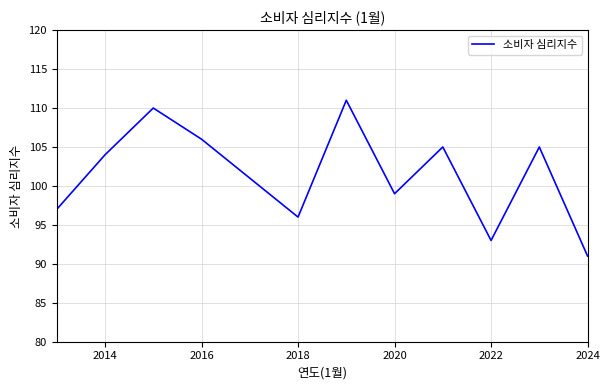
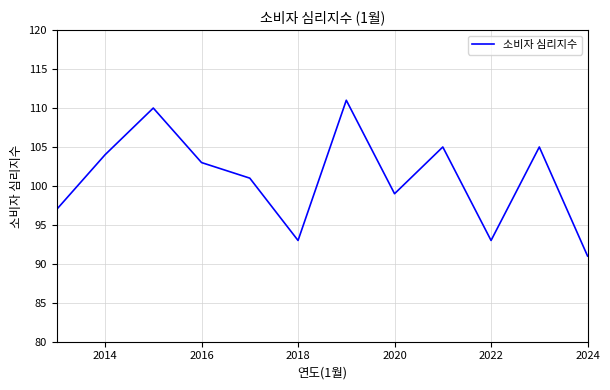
2016: 106 -> 103
2018: 96 -> 93
